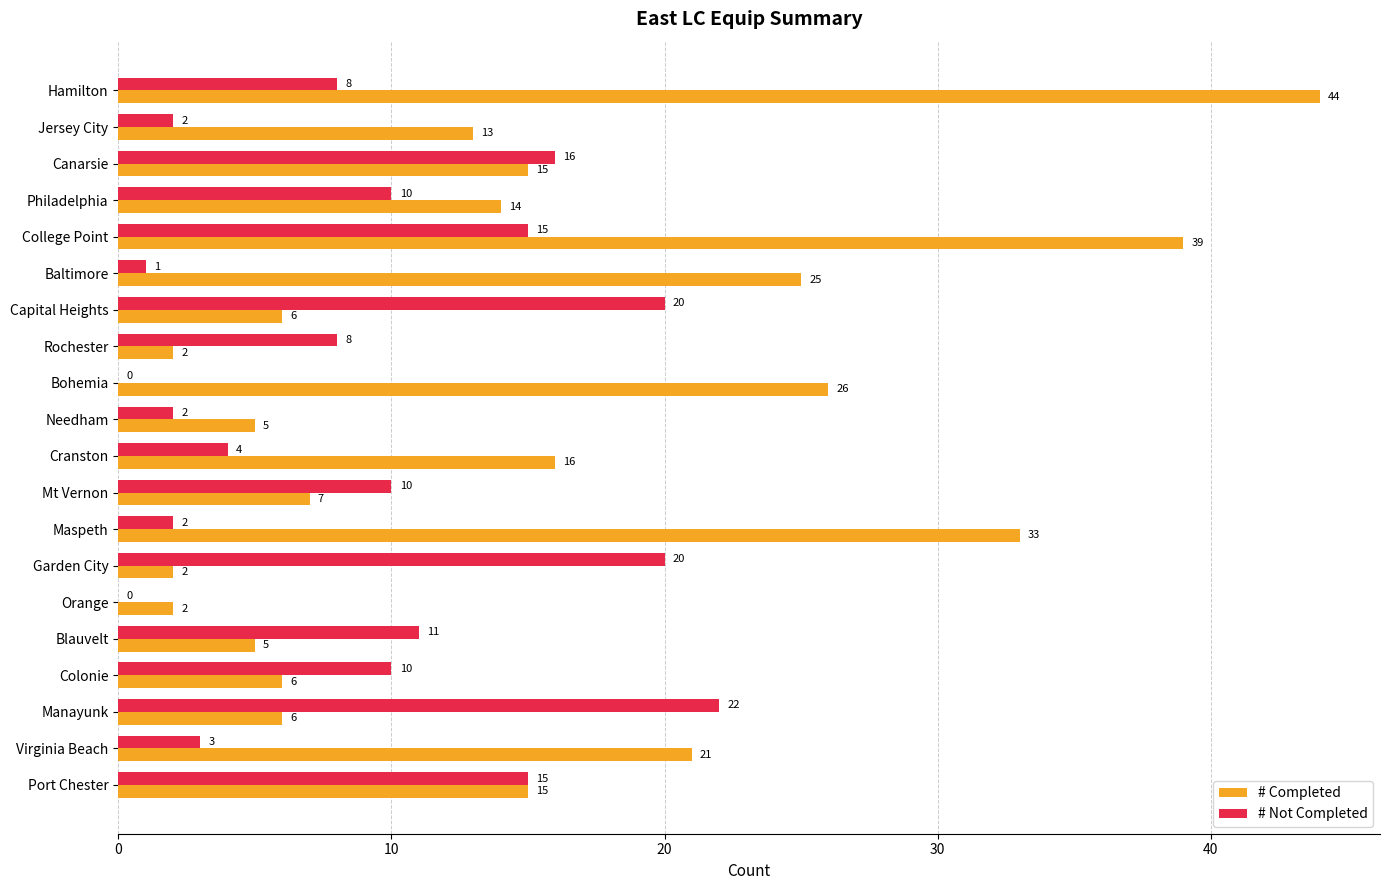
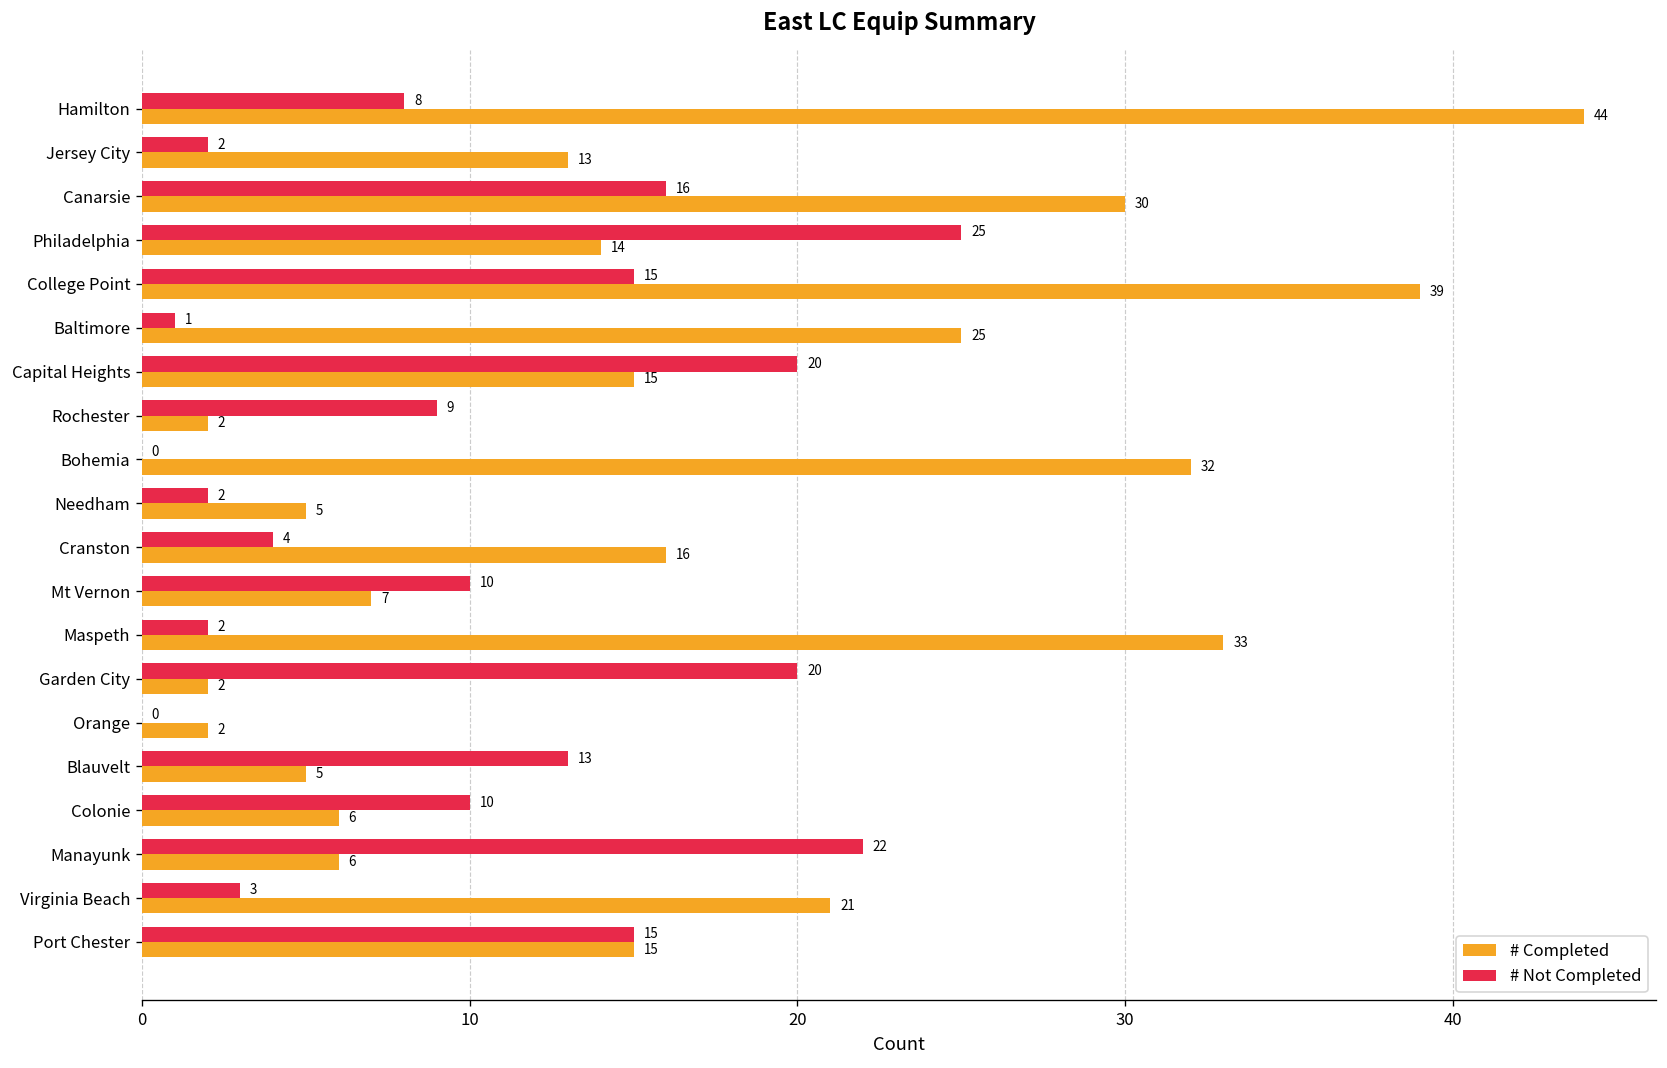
# Completed, Canarsie: 15 -> 30
# Not Completed, Philadelphia: 10 -> 25
# Completed, Capital Heights: 6 -> 15
# Not Completed, Rochester: 8 -> 9
# Completed, Bohemia: 26 -> 32
# Not Completed, Blauvelt: 11 -> 13
